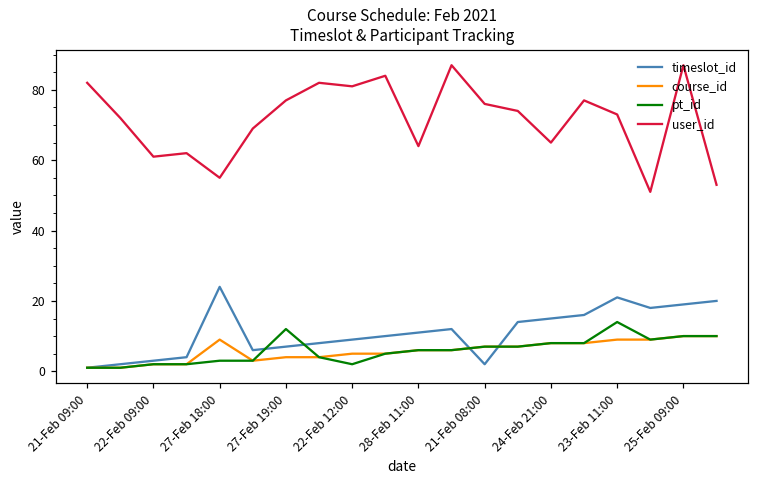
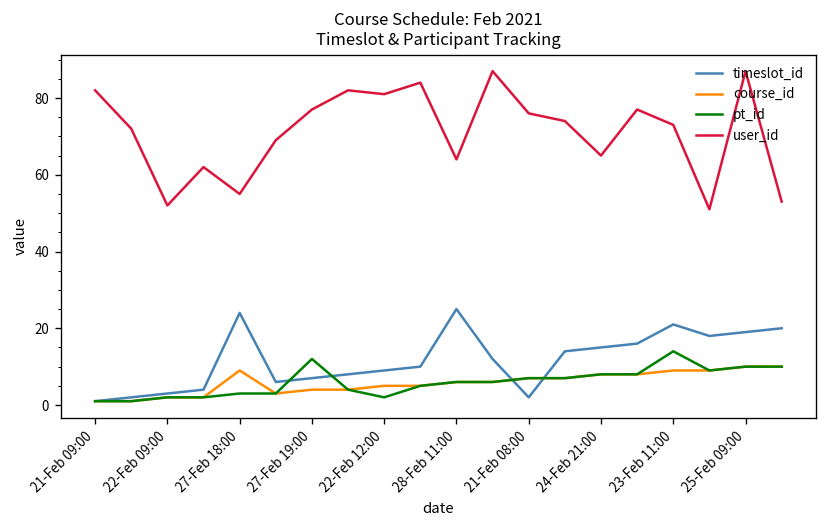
user_id, 22-Feb 09:00: 61 -> 52
timeslot_id, 28-Feb 11:00: 11 -> 25
